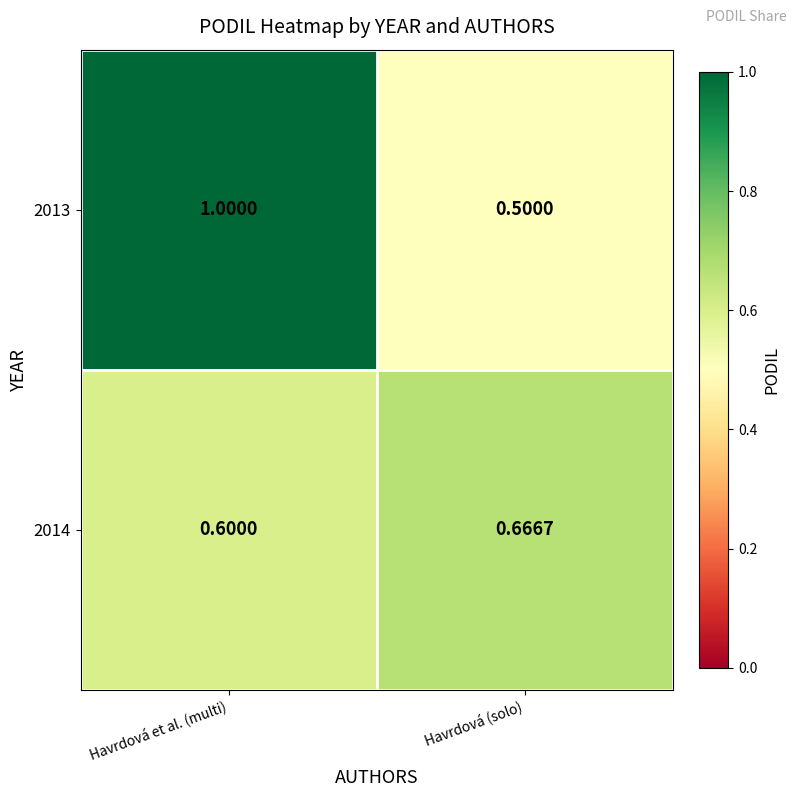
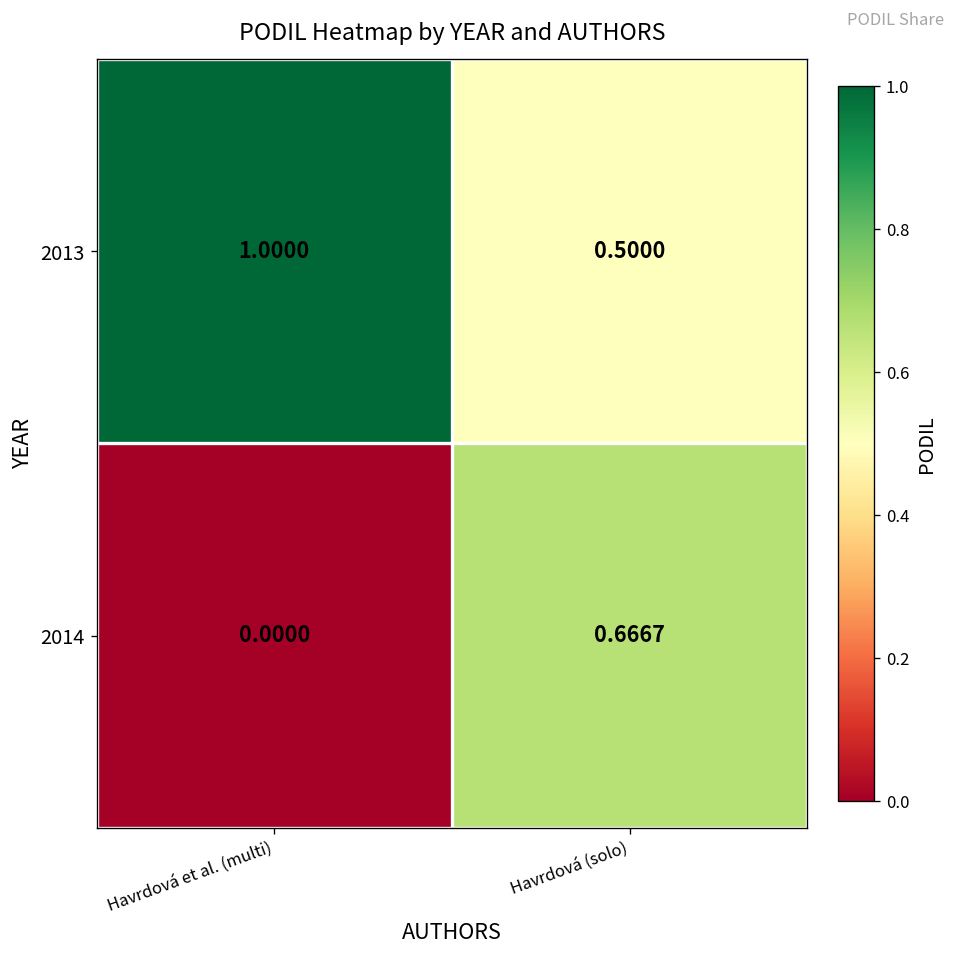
2014, Havrdová et al. (multi): 0.6000 -> 0.0000
